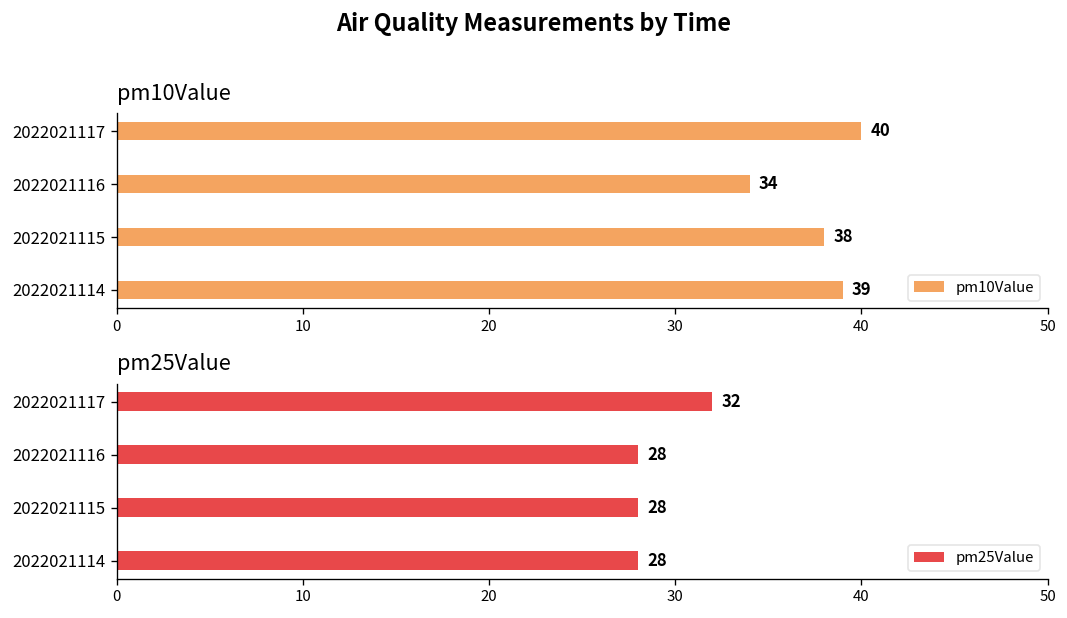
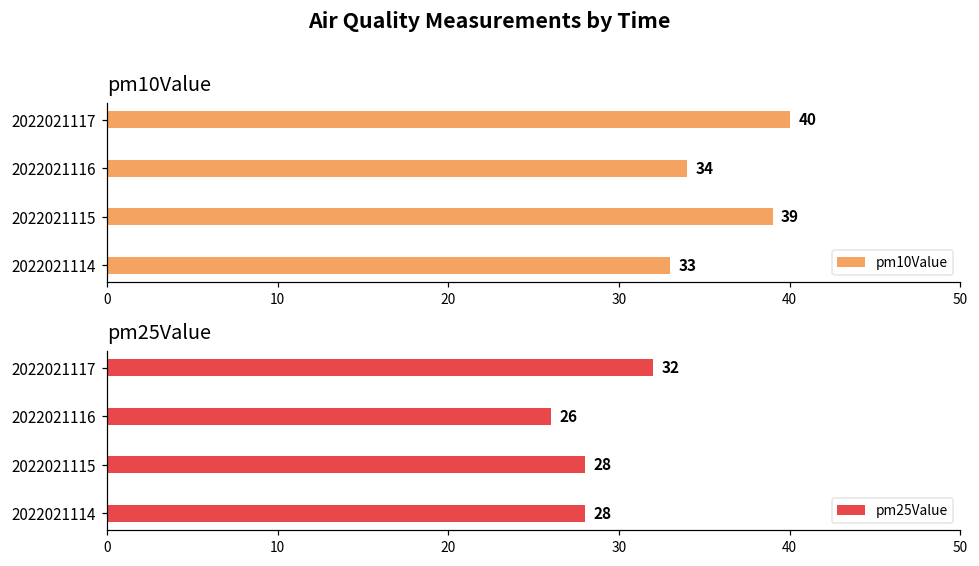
pm10Value, 2022021115: 38 -> 39
pm10Value, 2022021114: 39 -> 33
pm25Value, 2022021116: 28 -> 26
